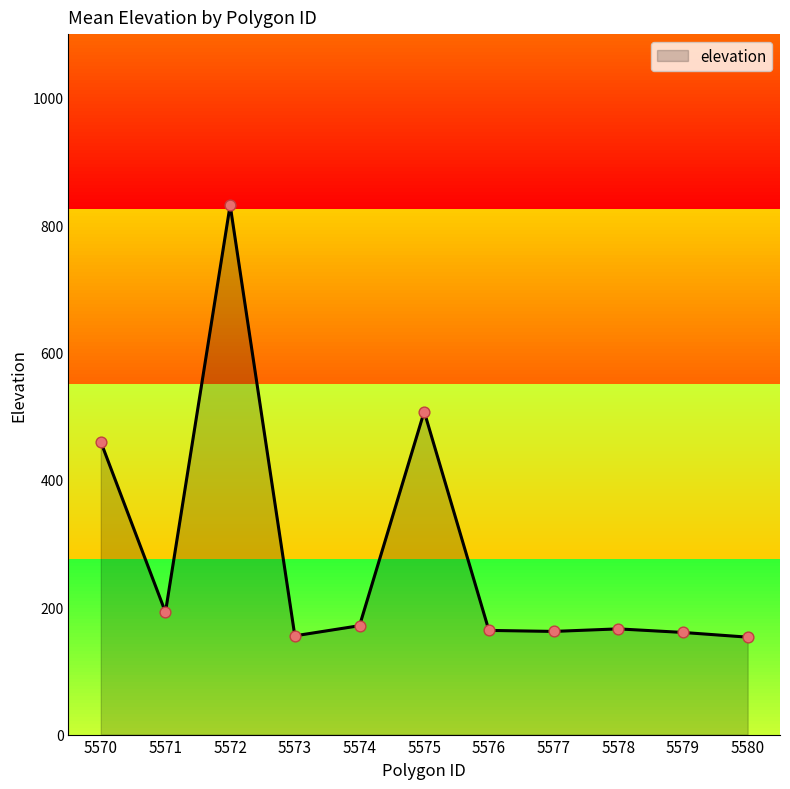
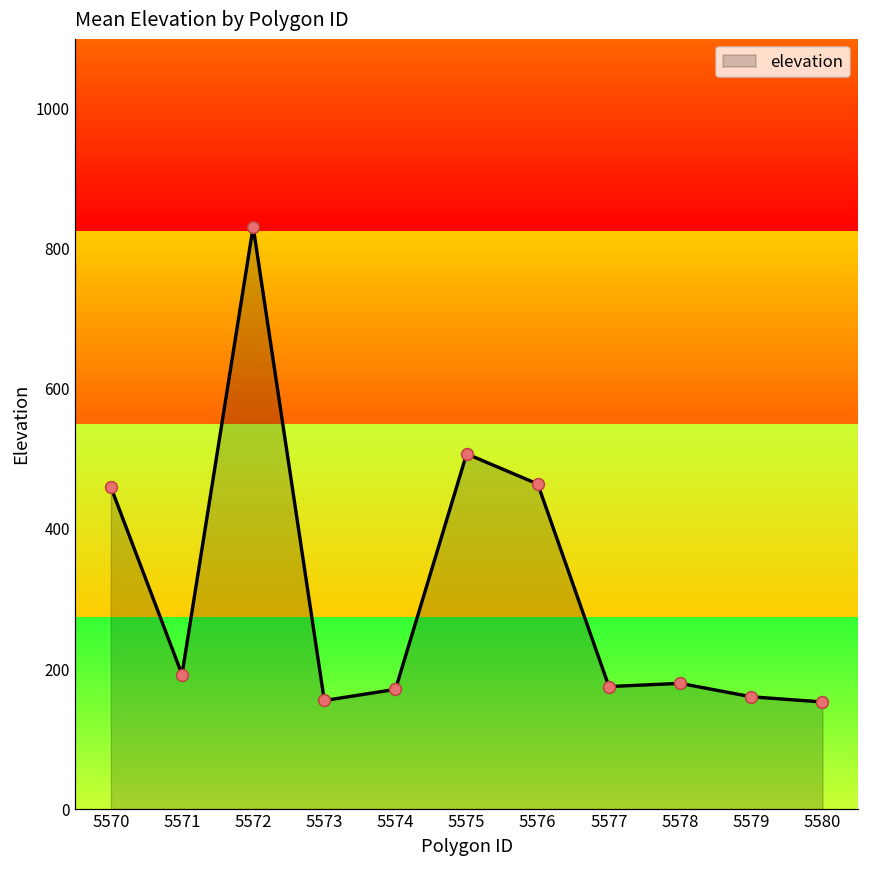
5576: 160 -> 460
5577: 160 -> 180
5578: 170 -> 180
